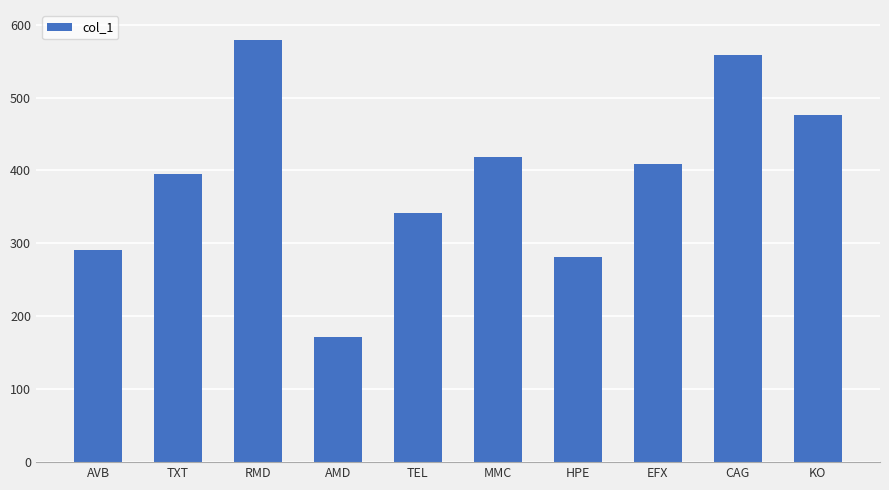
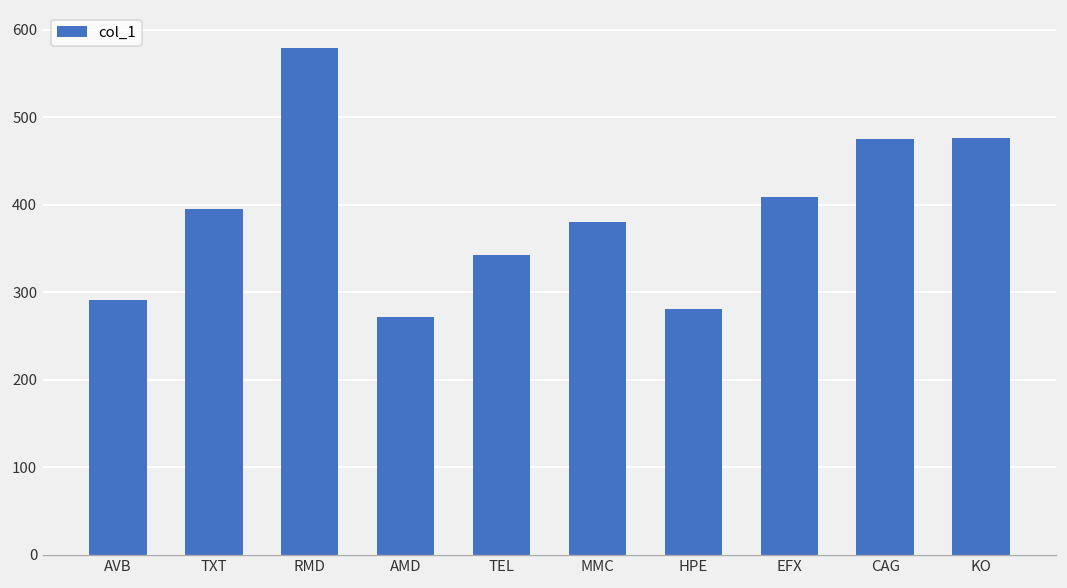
AMD: 170 -> 270
MMC: 420 -> 380
CAG: 560 -> 480
